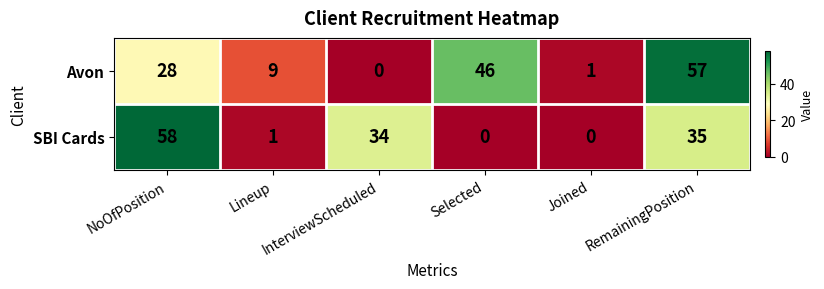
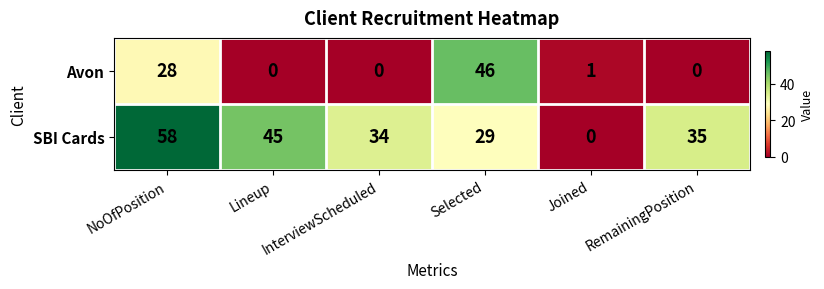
Avon, Lineup: 9 -> 0
Avon, RemainingPosition: 57 -> 0
SBI Cards, Lineup: 1 -> 45
SBI Cards, Selected: 0 -> 29
